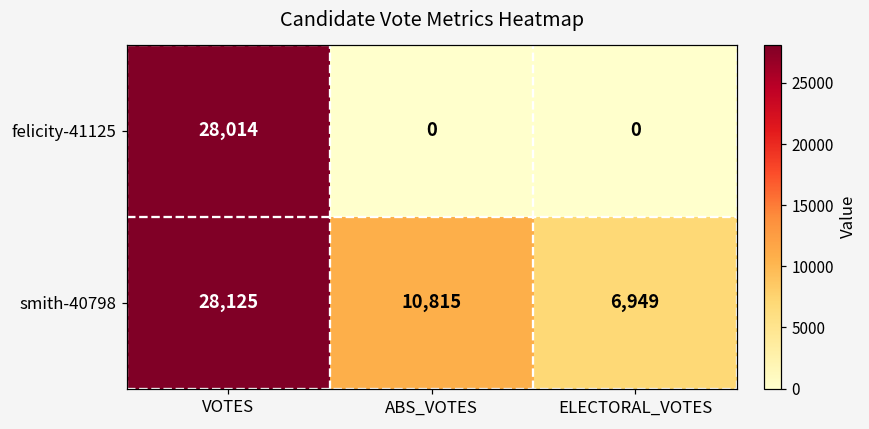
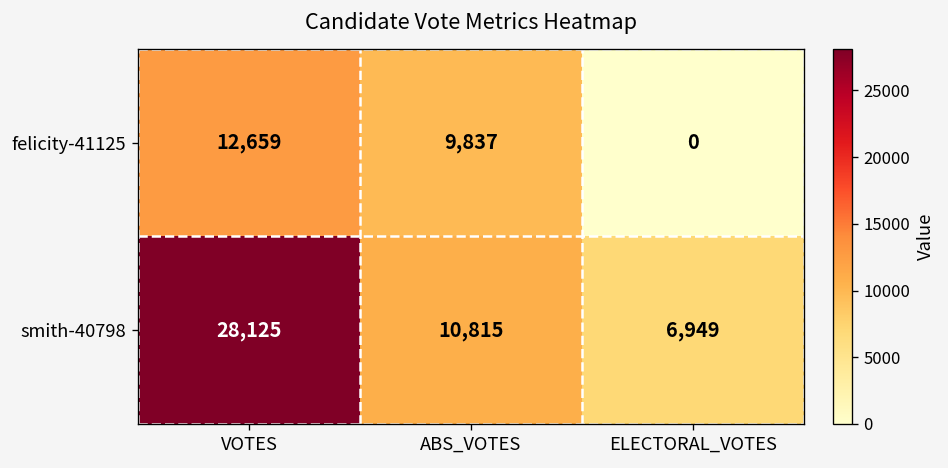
felicity-41125, VOTES: 28,014 -> 12,659
felicity-41125, ABS_VOTES: 0 -> 9,837
